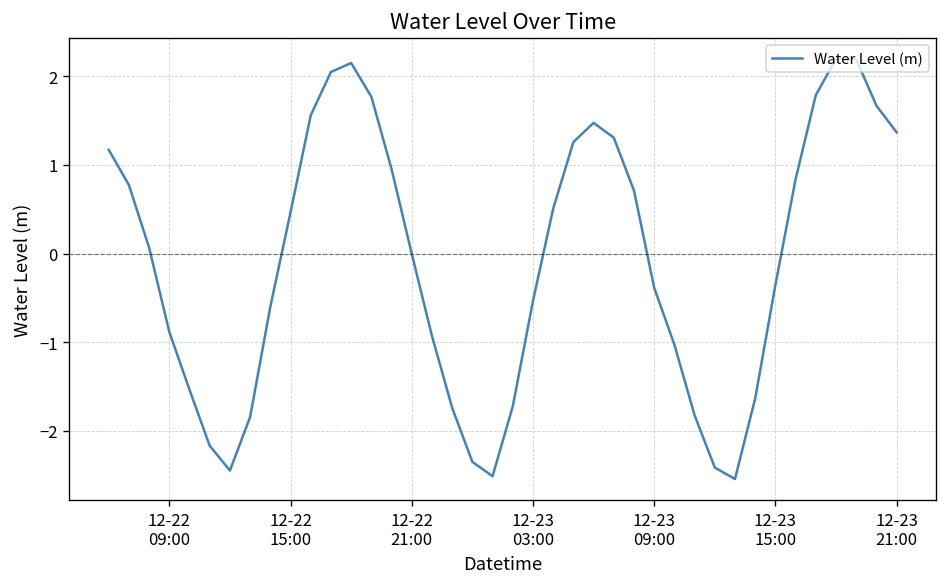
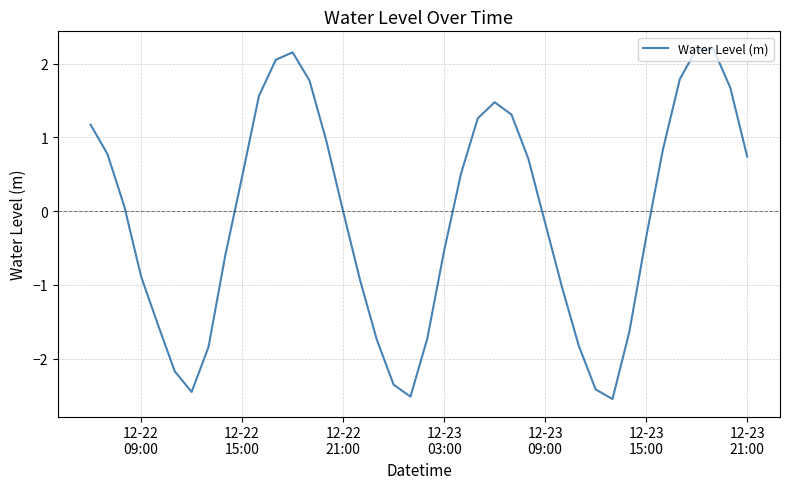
12-23 09:00: -0.4 -> -0.2
12-23 21:00: 1.4 -> 0.7
